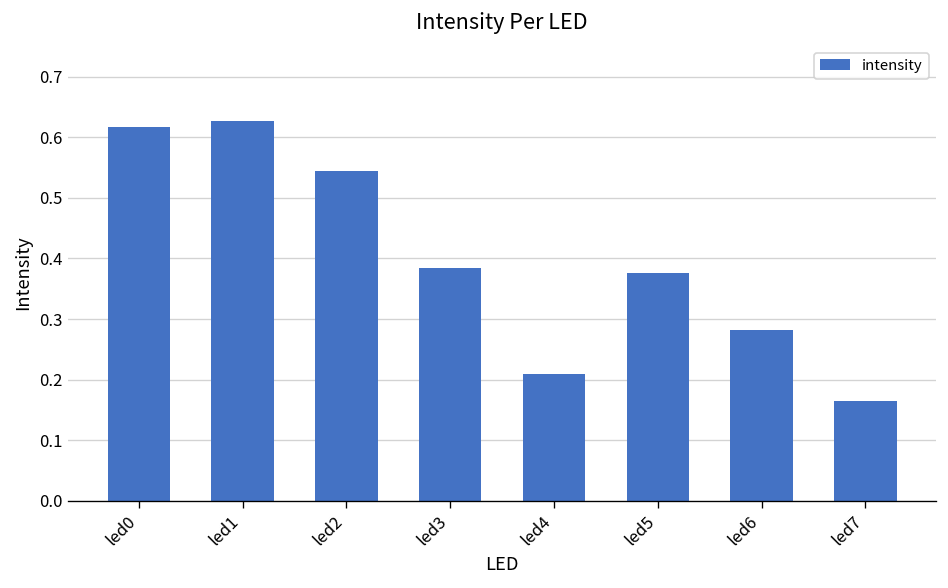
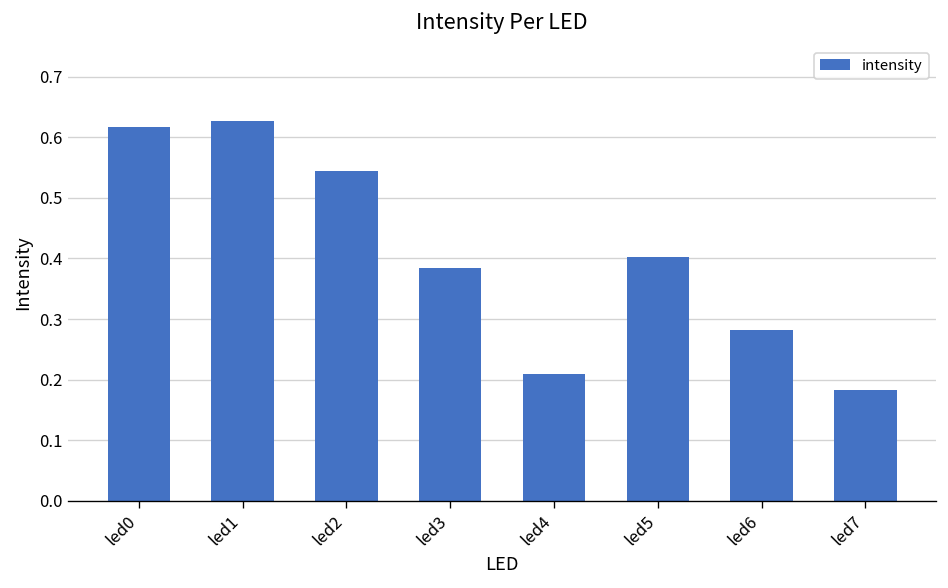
led5: 0.38 -> 0.40
led7: 0.17 -> 0.18
